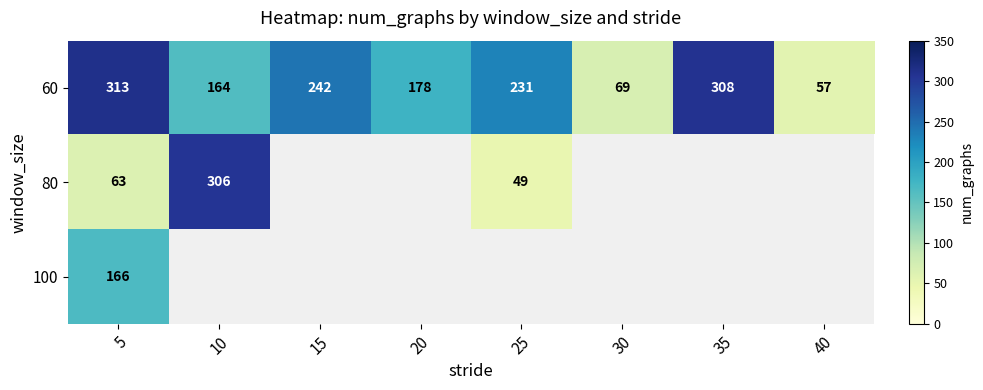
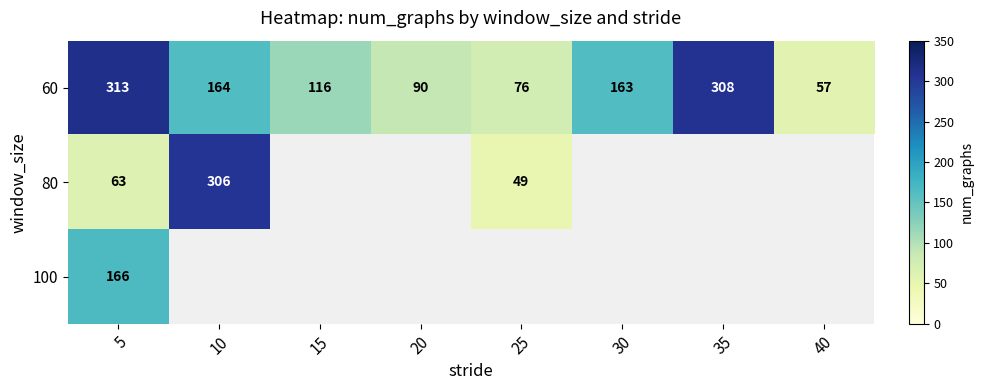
60, 15: 242 -> 116
60, 20: 178 -> 90
60, 25: 231 -> 76
60, 30: 69 -> 163
